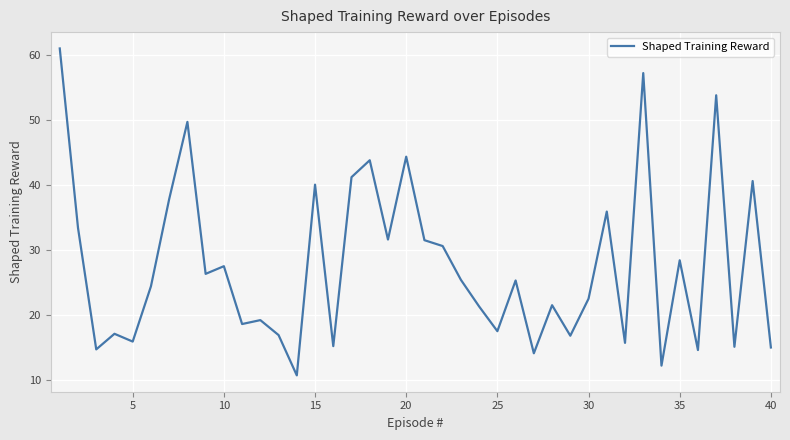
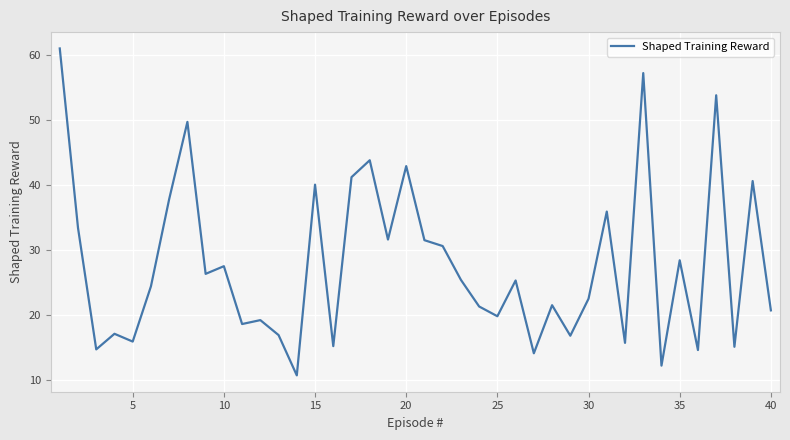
20: 44 -> 43
25: 18 -> 20
40: 15 -> 21
